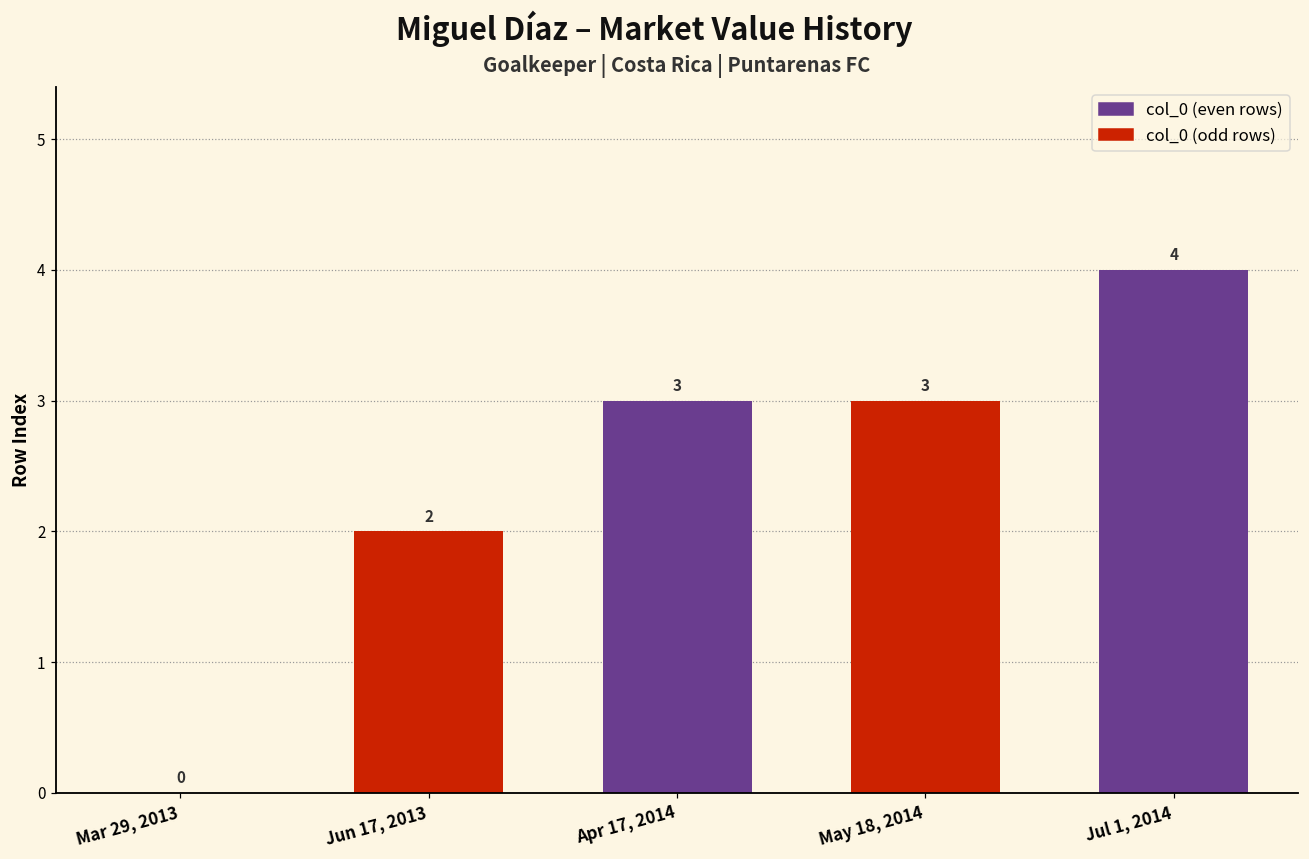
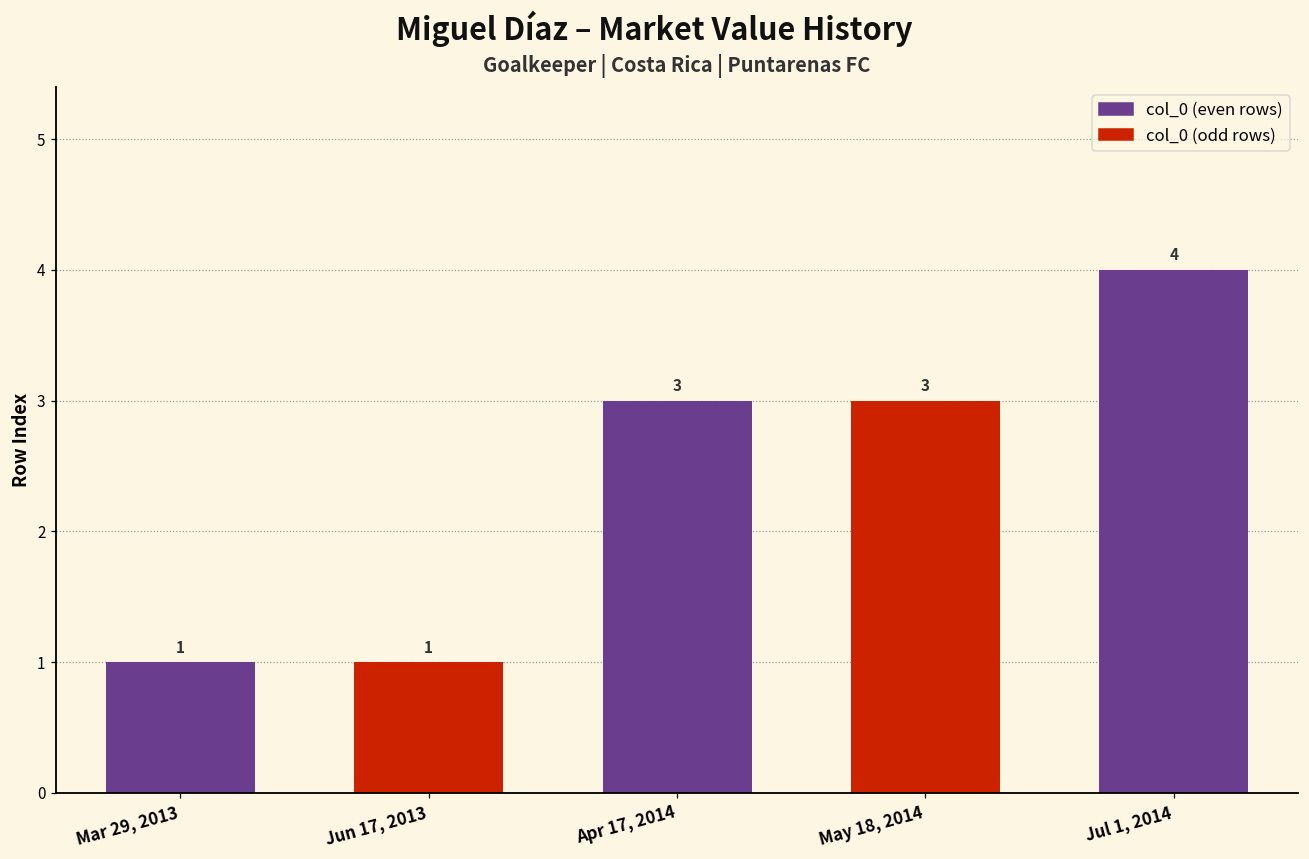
Mar 29, 2013: 0 -> 1
Jun 17, 2013: 2 -> 1
